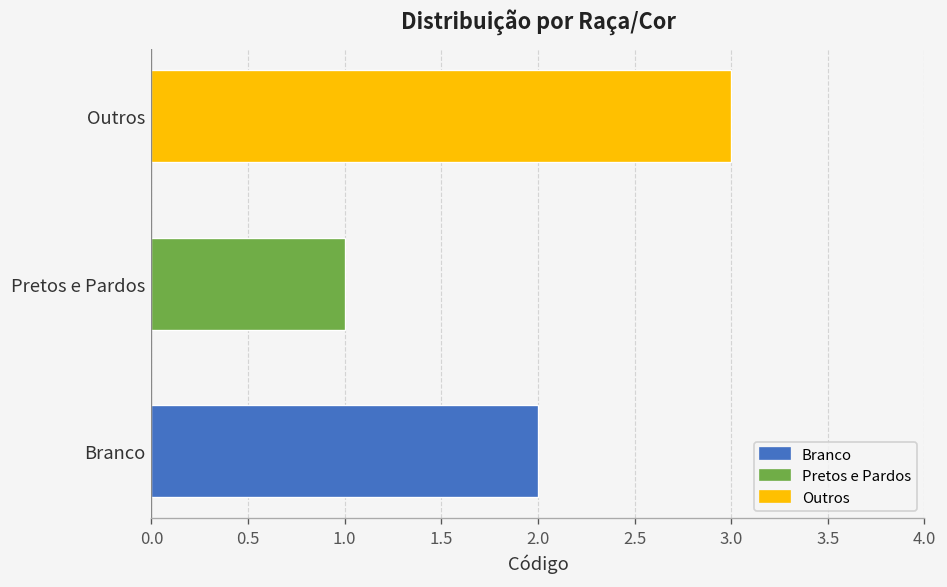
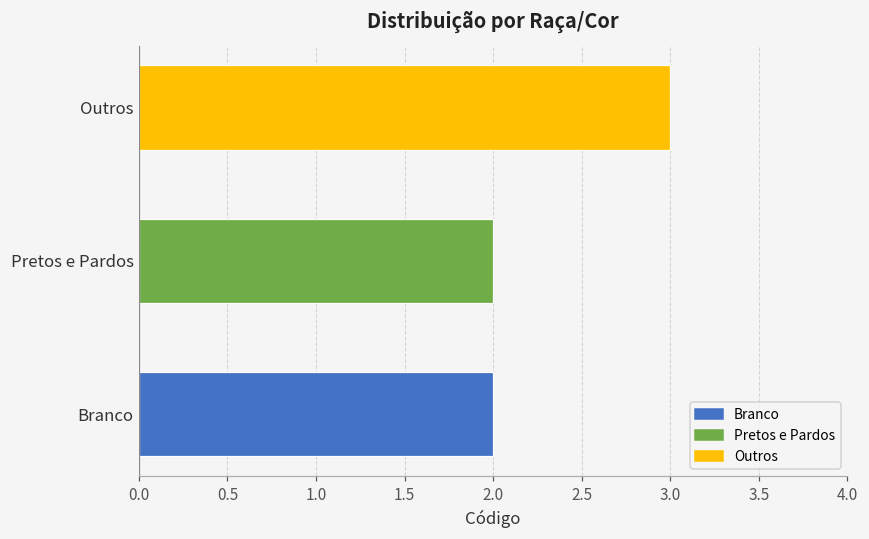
Pretos e Pardos: 1 -> 2
